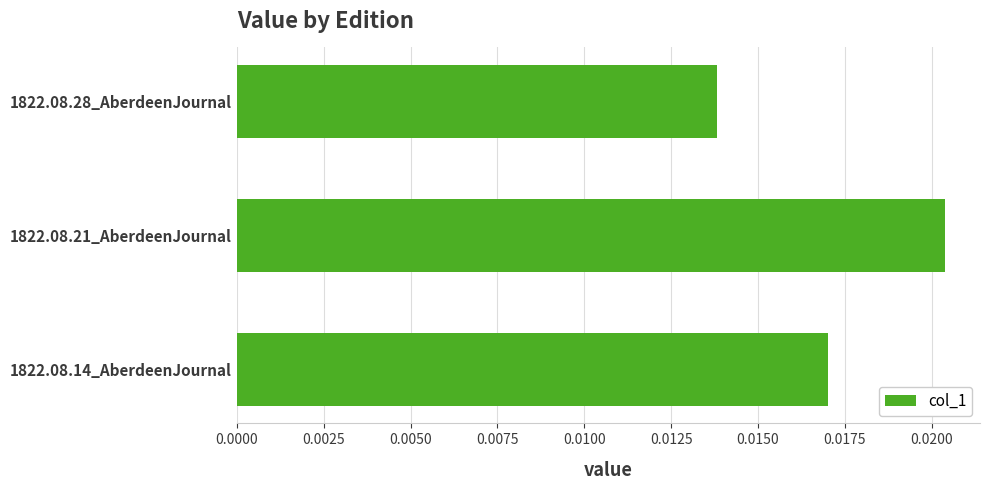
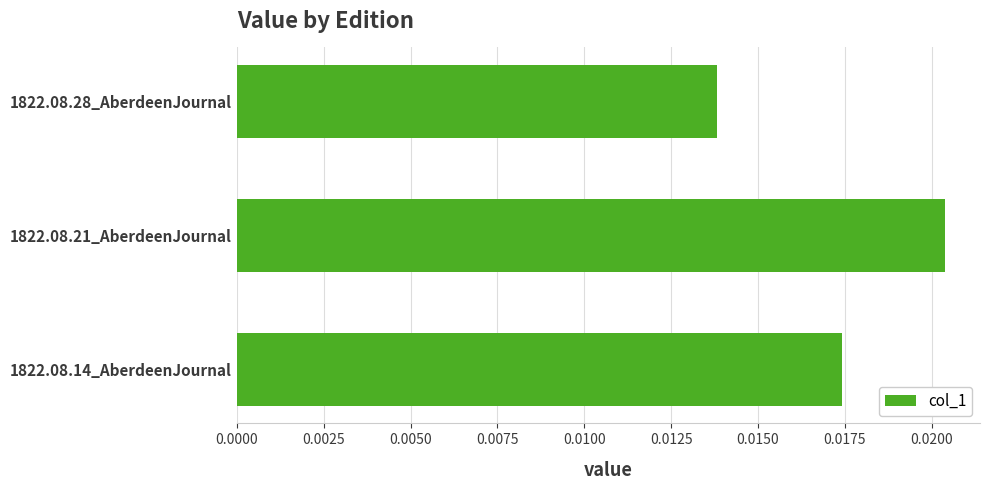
1822.08.14_AberdeenJournal: 0.0170 -> 0.0174
